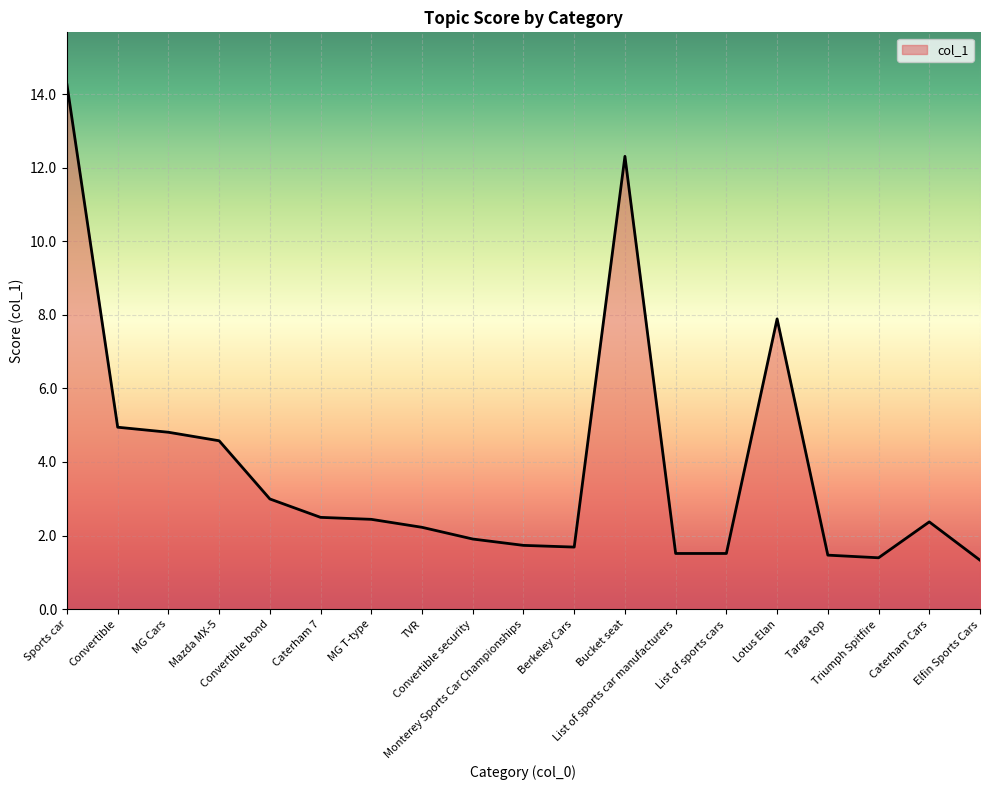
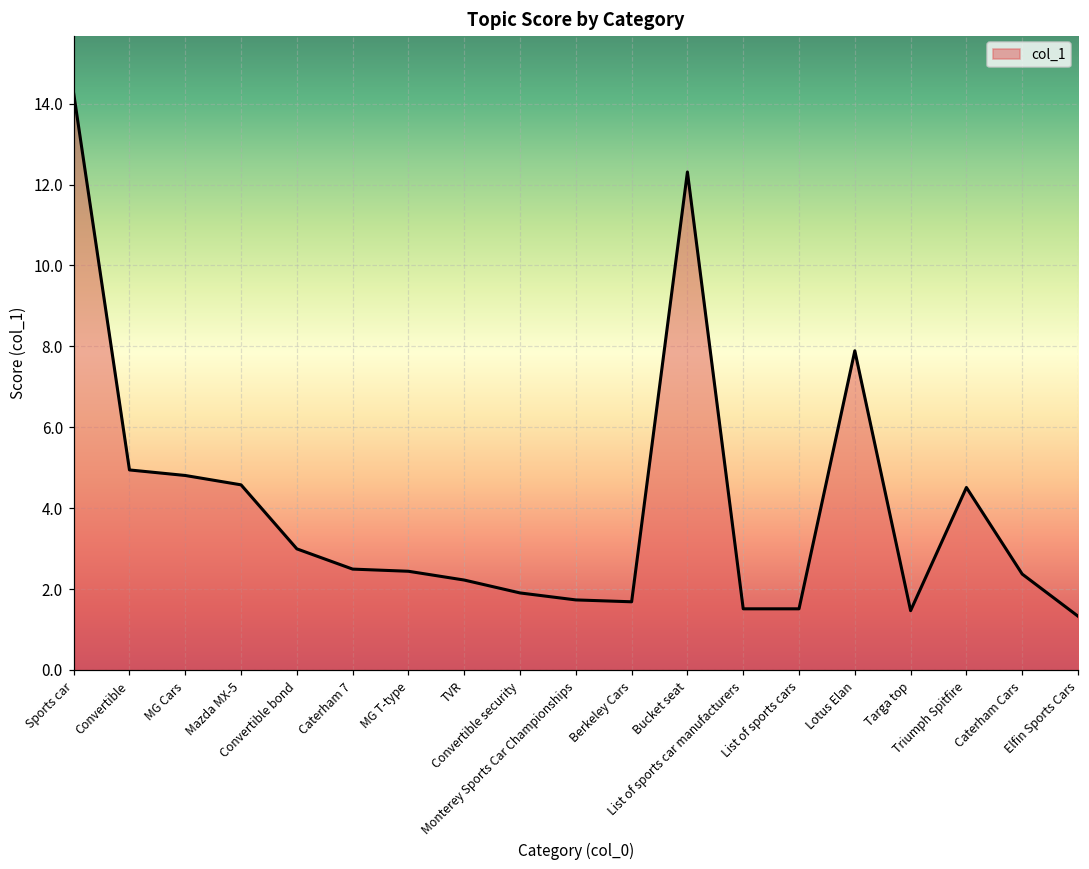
Triumph Spitfire: 1.4 -> 4.5
